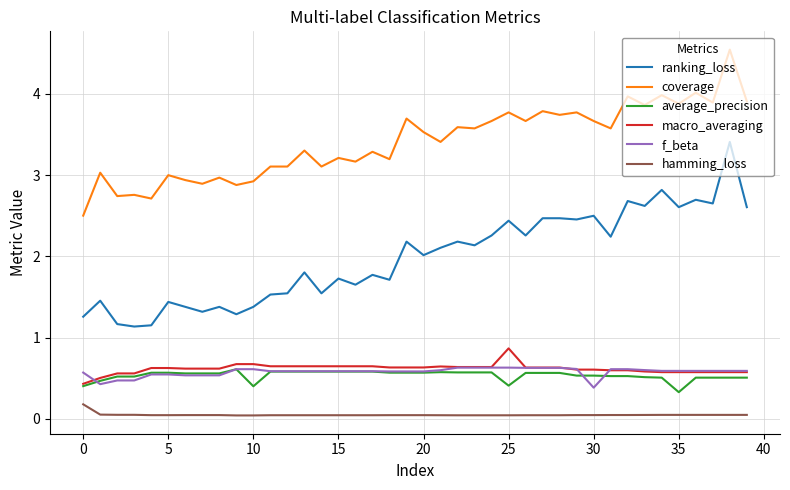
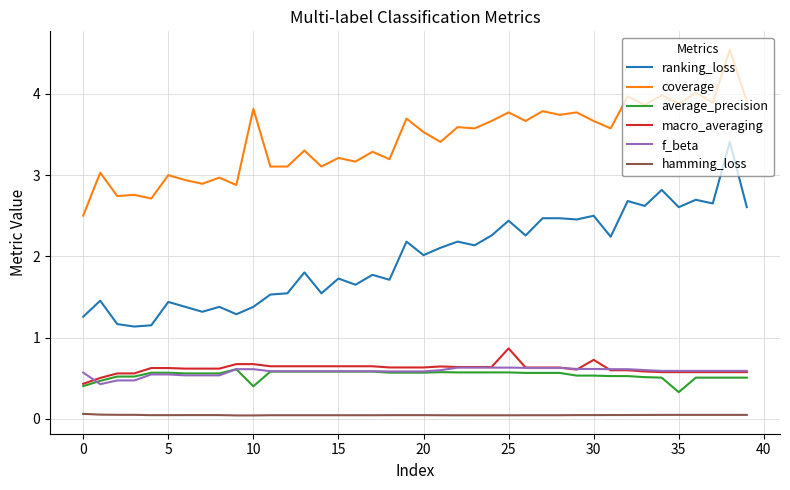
hamming_loss, 0: 0.2 -> 0.1
coverage, 10: 2.9 -> 3.8
average_precision, 25: 0.4 -> 0.6
macro_averaging, 30: 0.6 -> 0.7
f_beta, 30: 0.4 -> 0.6
